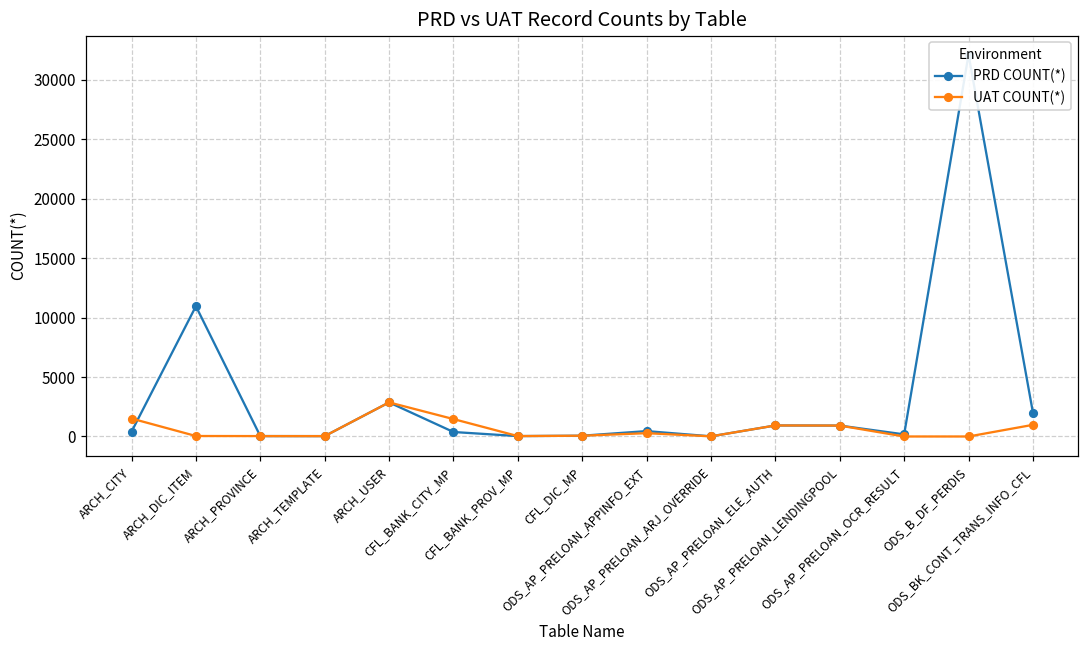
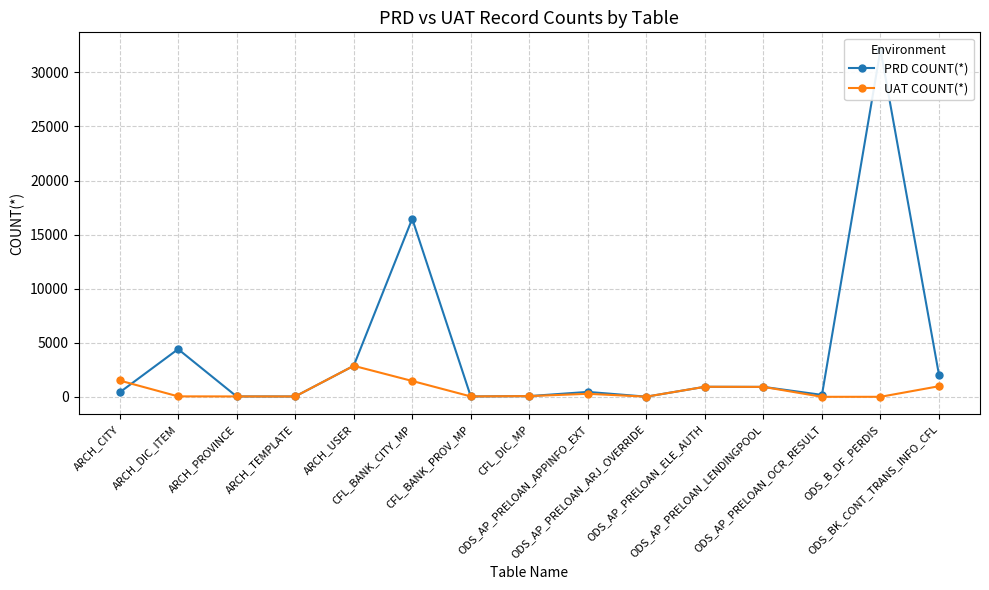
PRD COUNT(*), ARCH_DIC_ITEM: 11000 -> 4400
PRD COUNT(*), CFL_BANK_CITY_MP: 400 -> 16500
